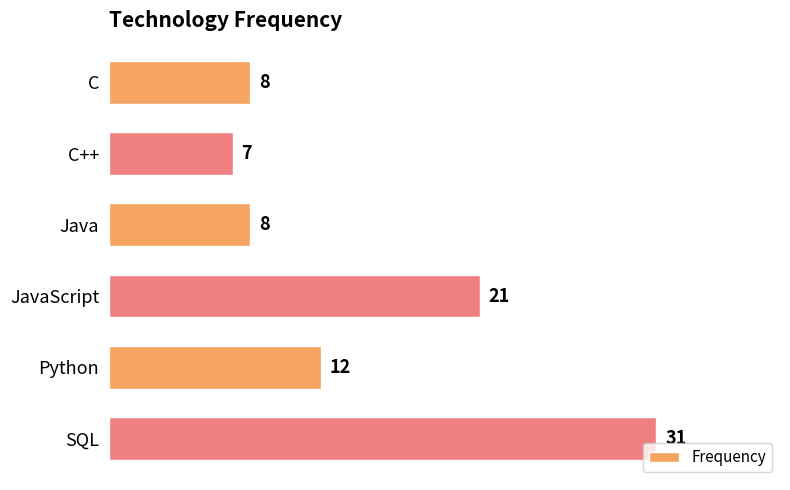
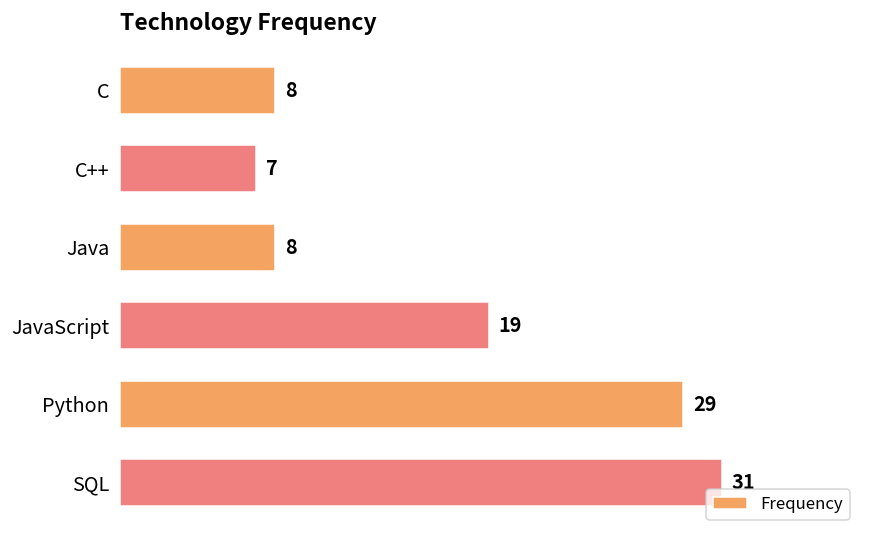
JavaScript: 21 -> 19
Python: 12 -> 29
